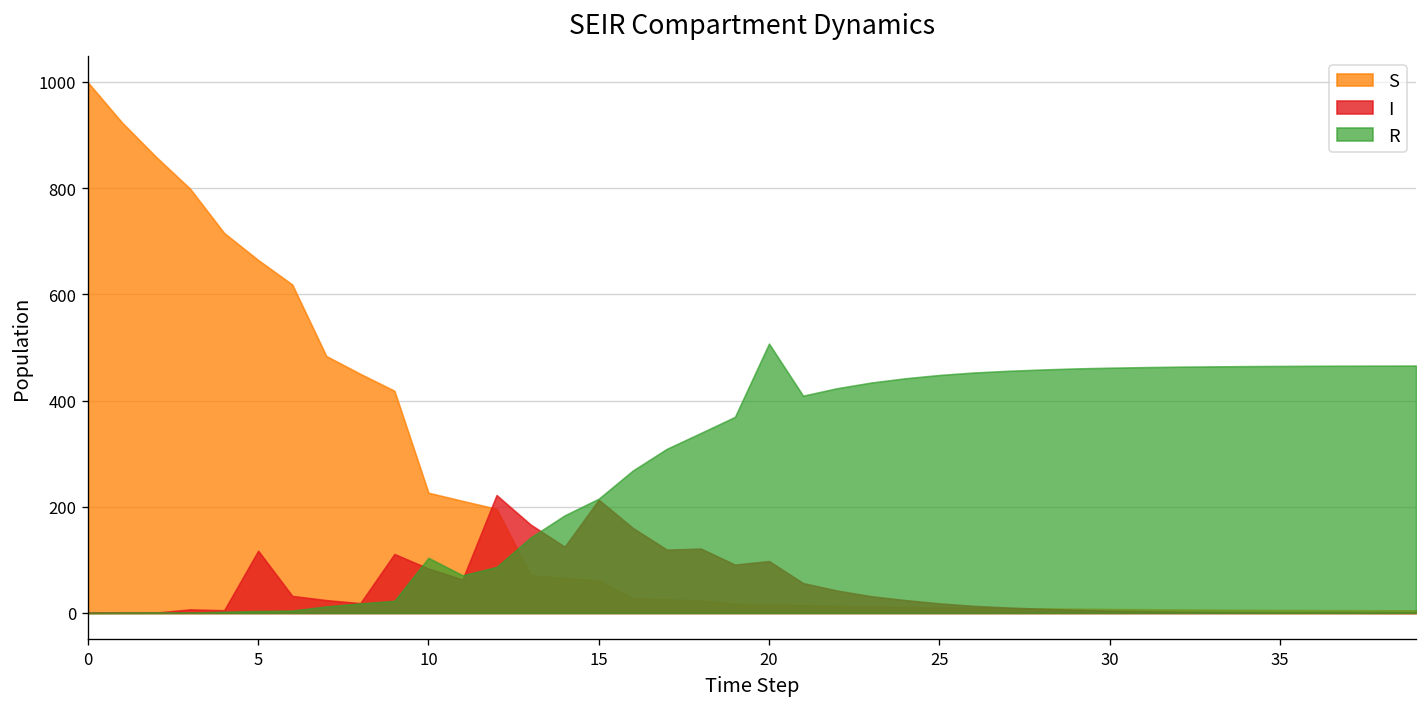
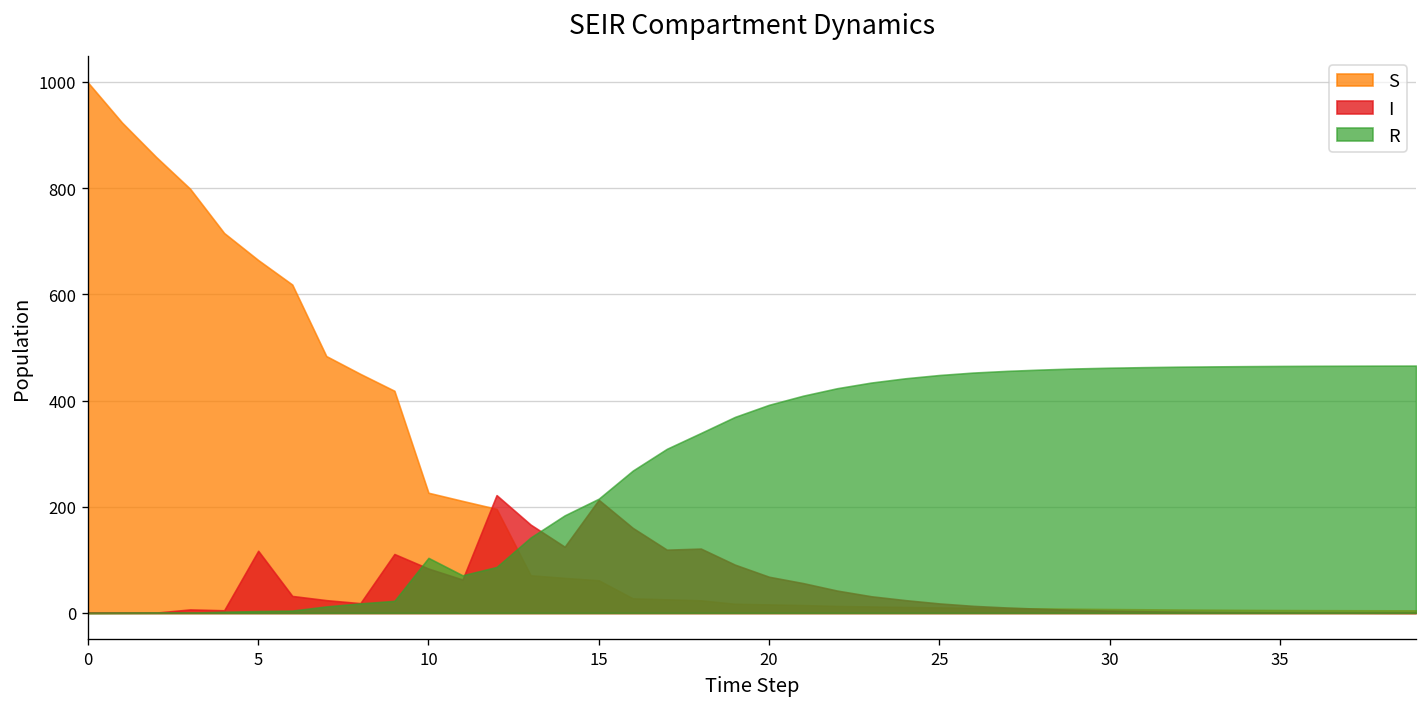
I, 20: 100 -> 70
R, 20: 510 -> 390
